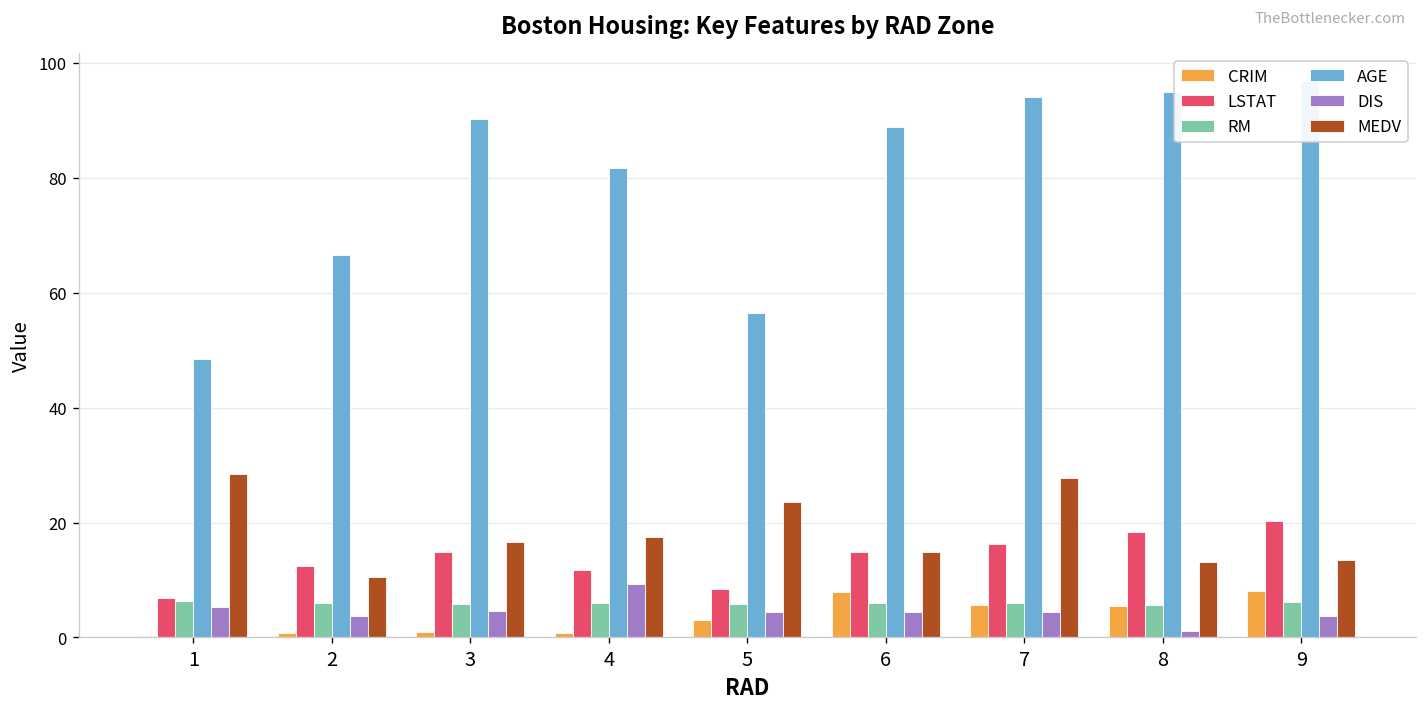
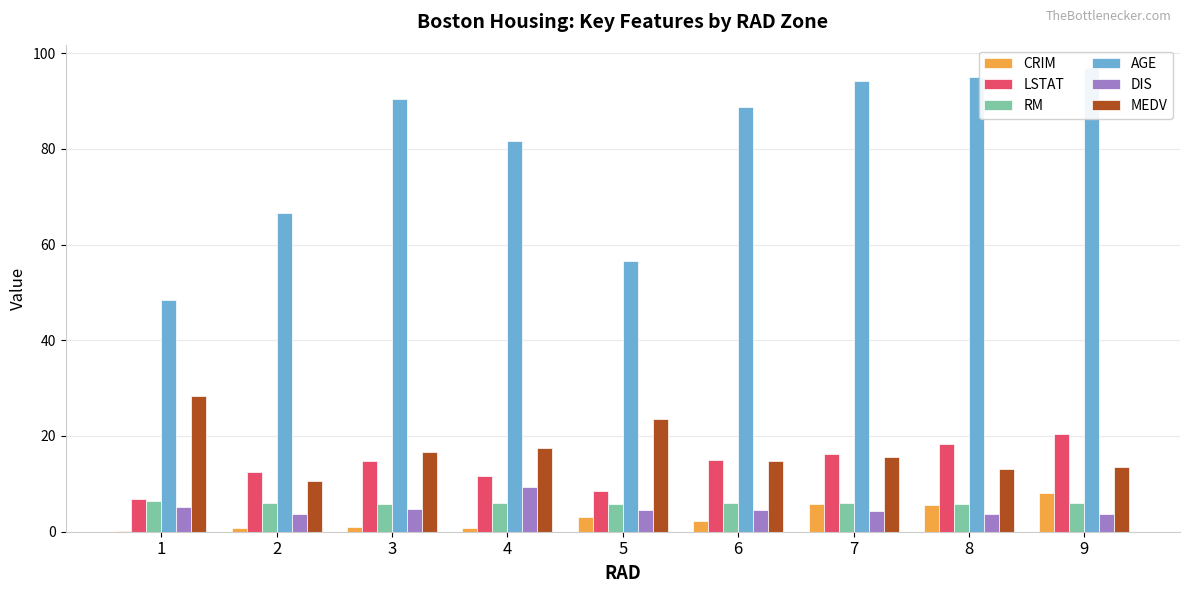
CRIM, 6: 8 -> 2
MEDV, 7: 28 -> 16
DIS, 8: 1 -> 4
